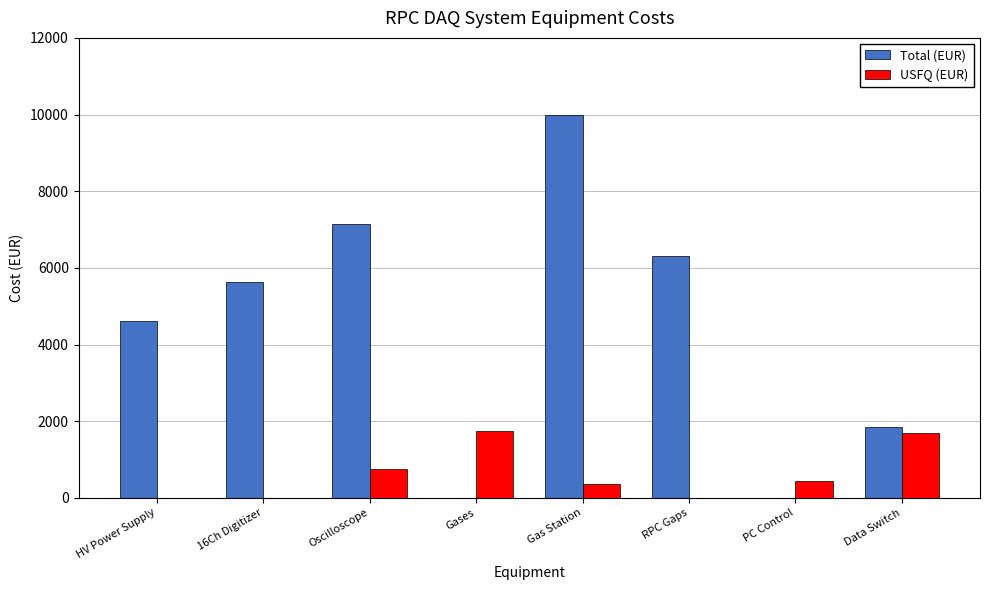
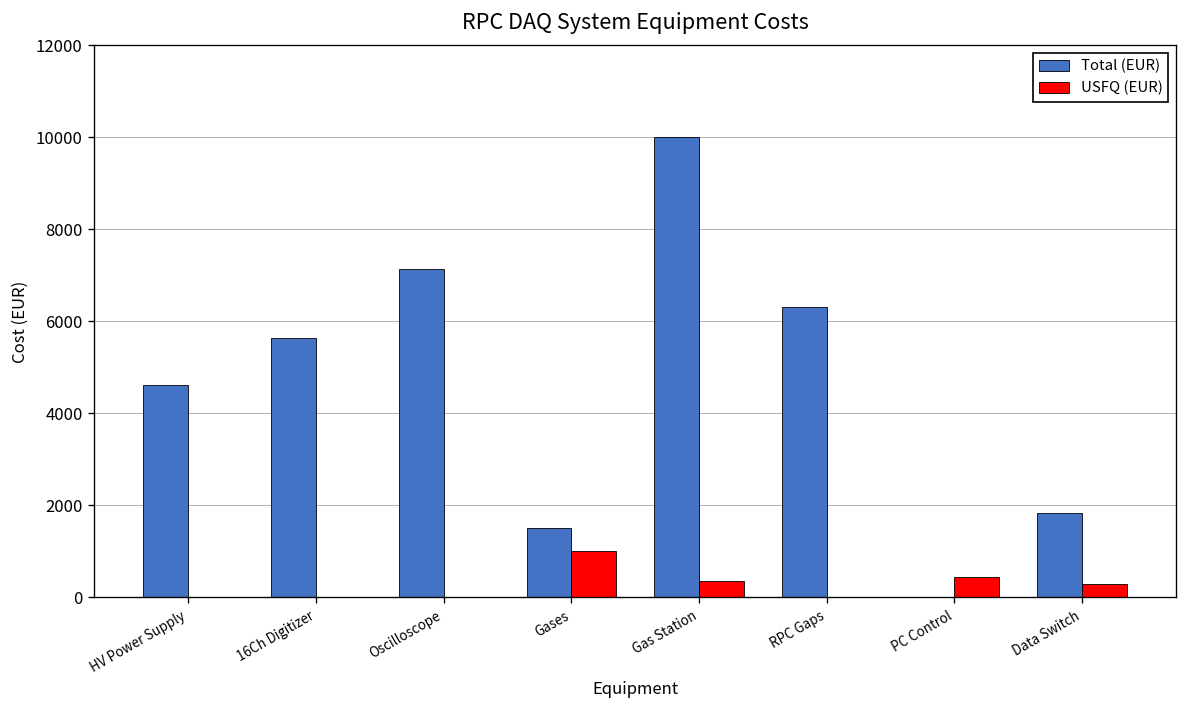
USFQ (EUR), Oscilloscope: 800 -> 0
Total (EUR), Gases: 0 -> 1500
USFQ (EUR), Gases: 1700 -> 1000
USFQ (EUR), Data Switch: 1700 -> 300
